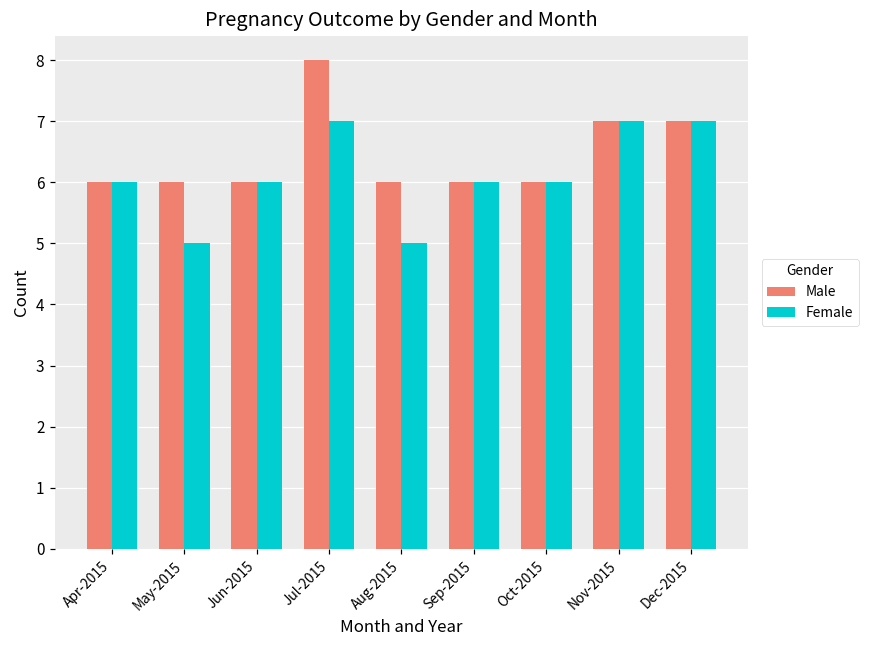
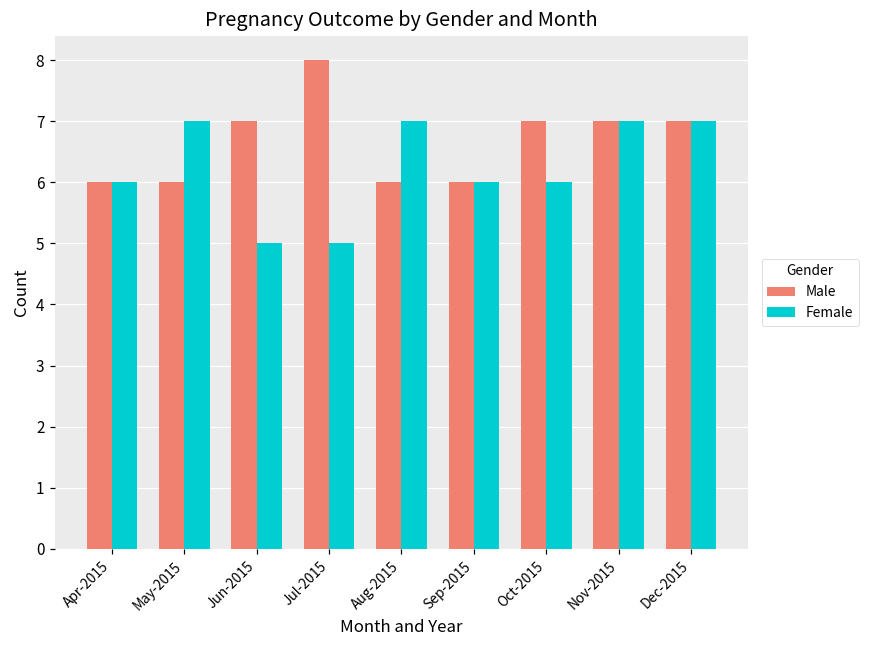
Female, May-2015: 5 -> 7
Male, Jun-2015: 6 -> 7
Female, Jun-2015: 6 -> 5
Female, Jul-2015: 7 -> 5
Female, Aug-2015: 5 -> 7
Male, Oct-2015: 6 -> 7
